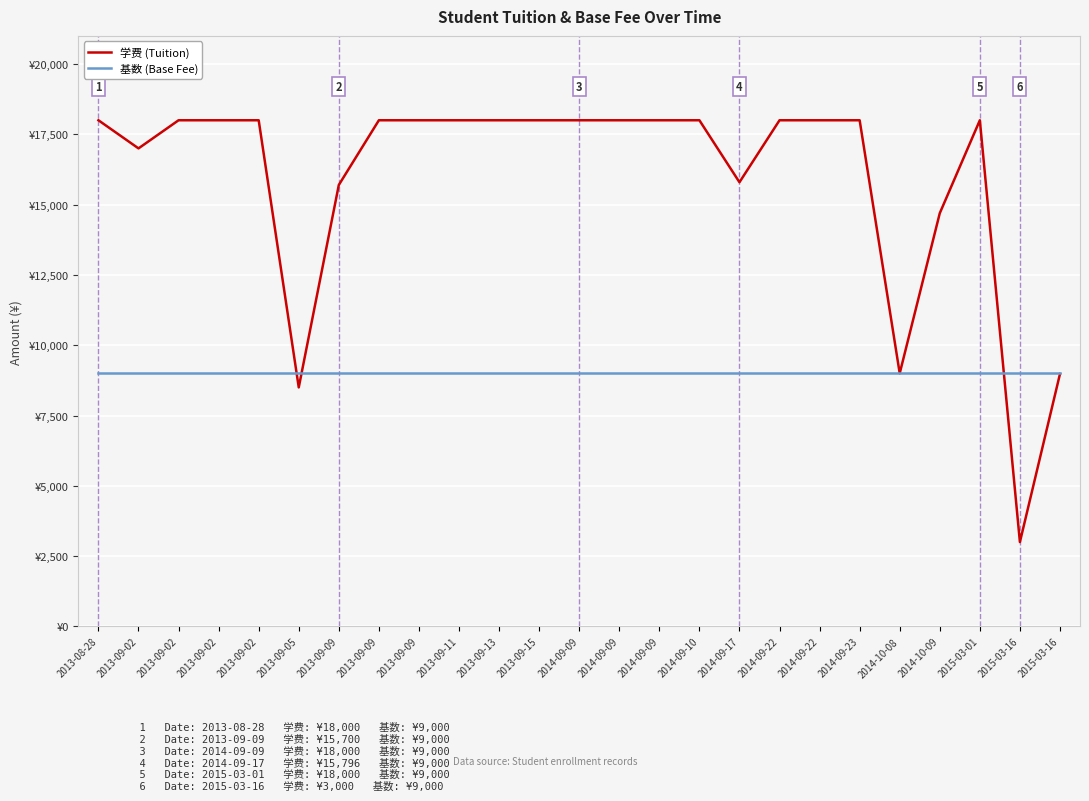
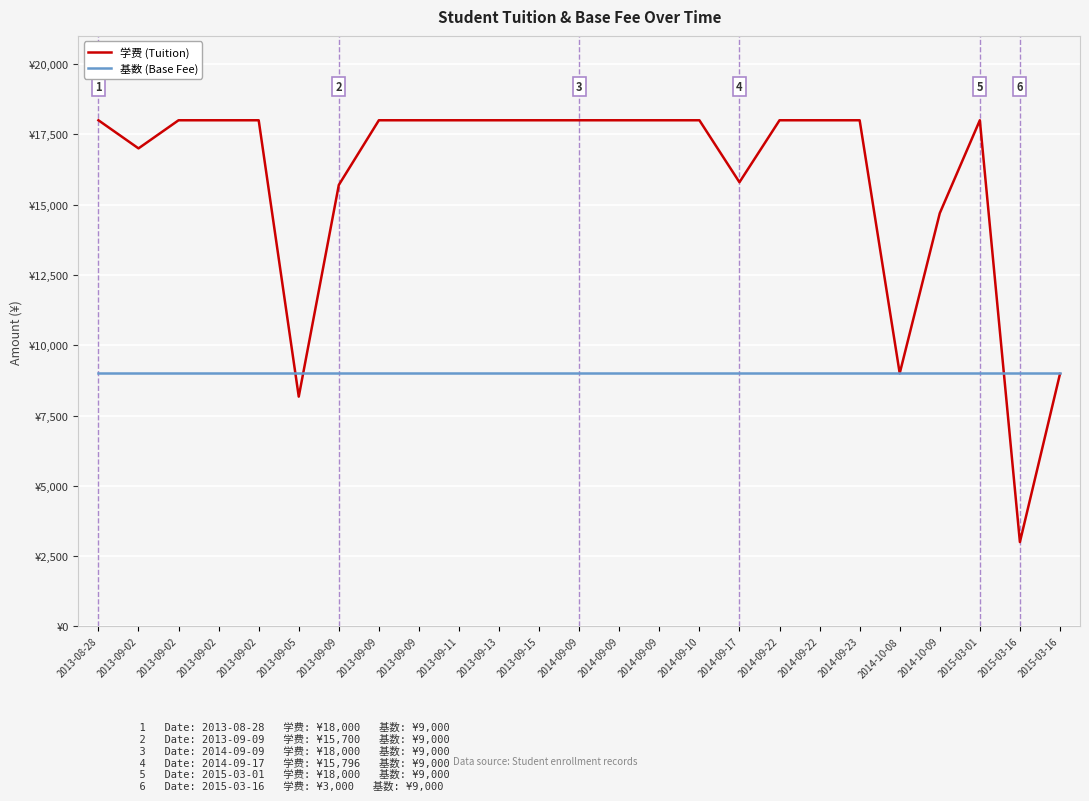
学费 (Tuition), 2013-09-05: ¥8,500 -> ¥8,200
